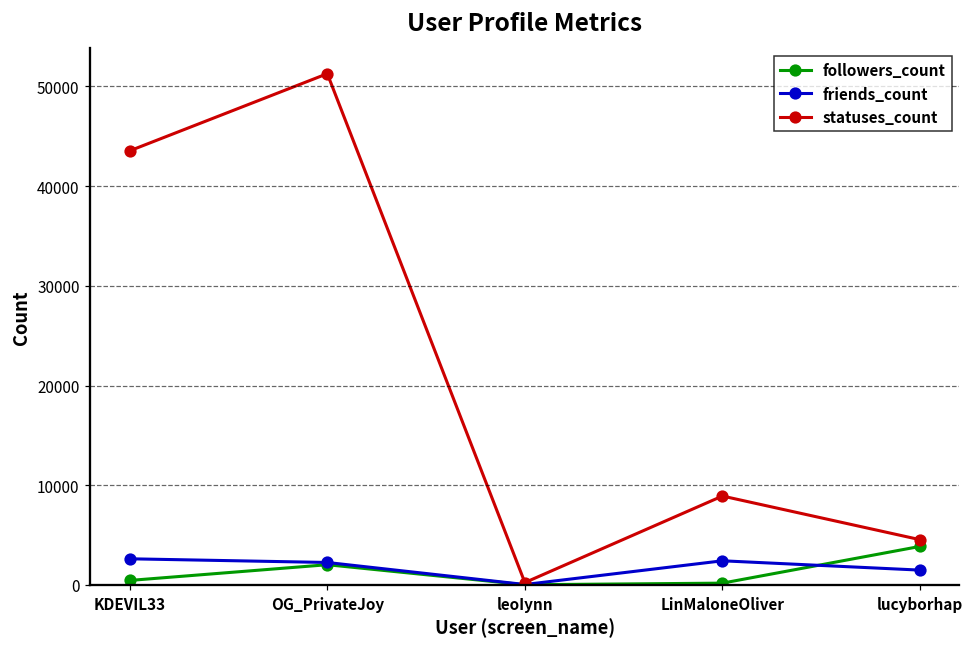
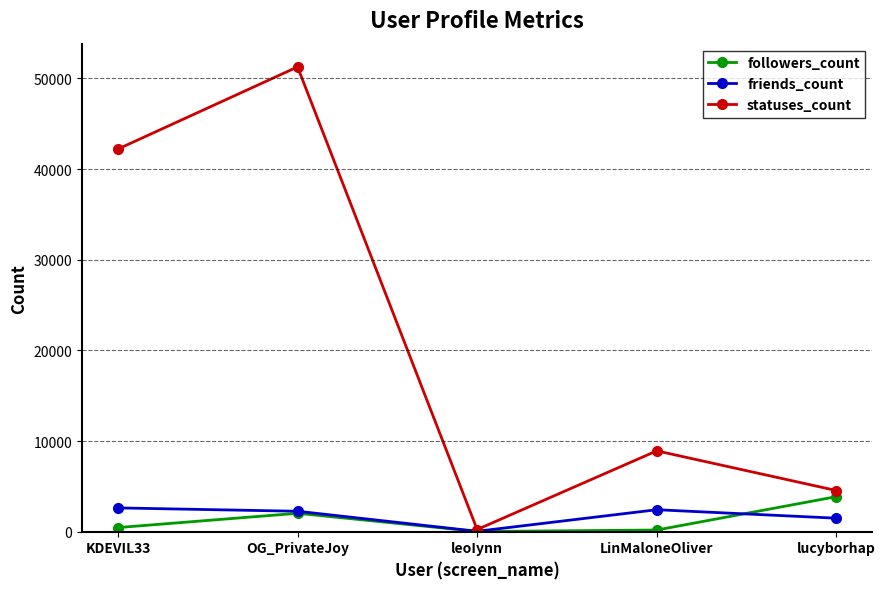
statuses_count, KDEVIL33: 44000 -> 42000
